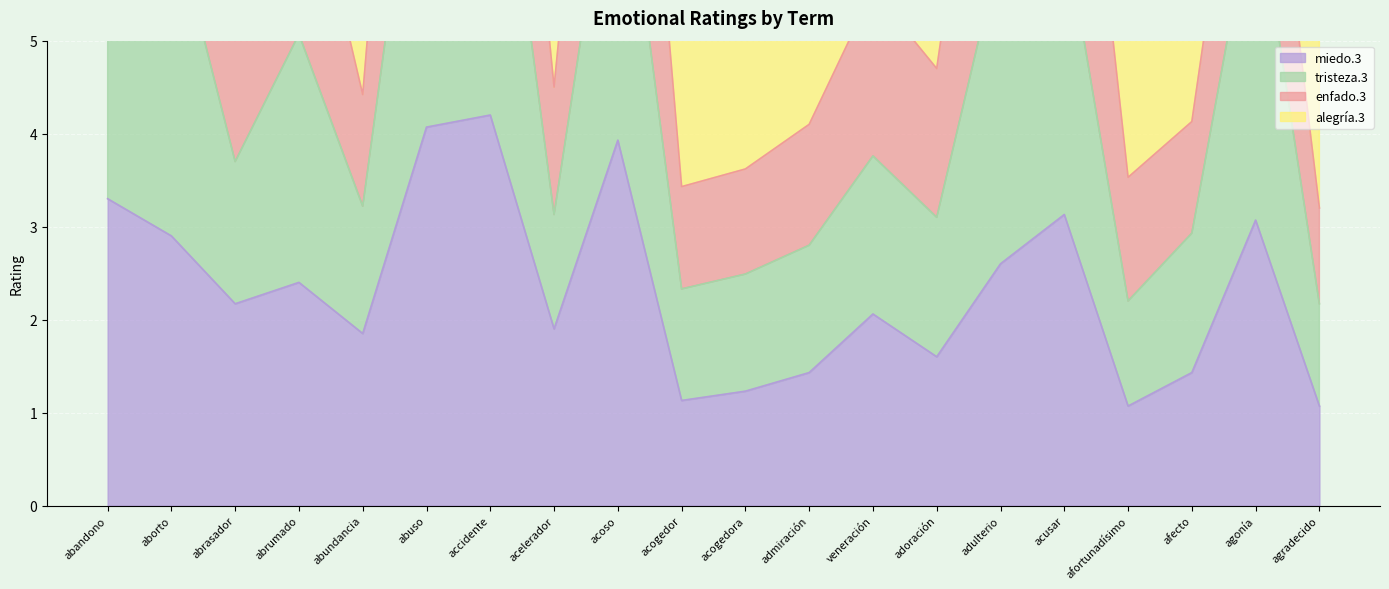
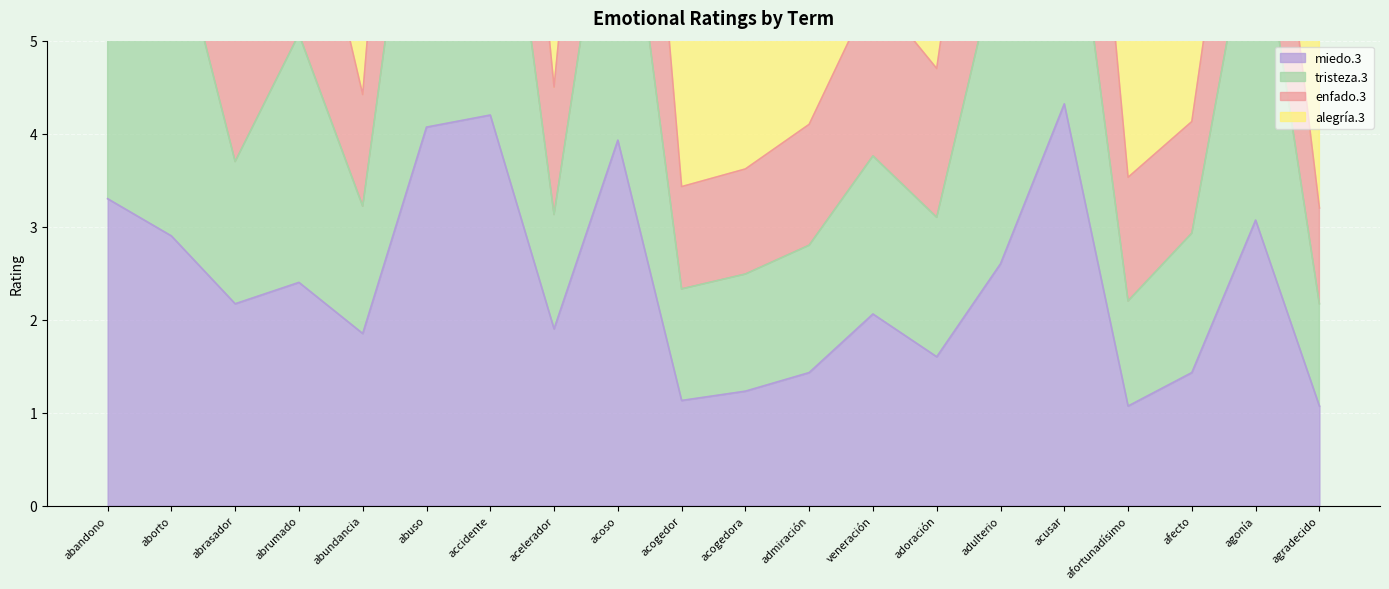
miedo.3, acusar: 3.1 -> 4.3
